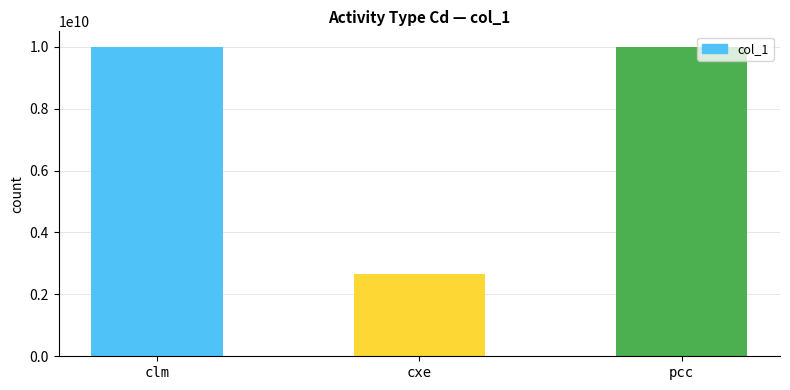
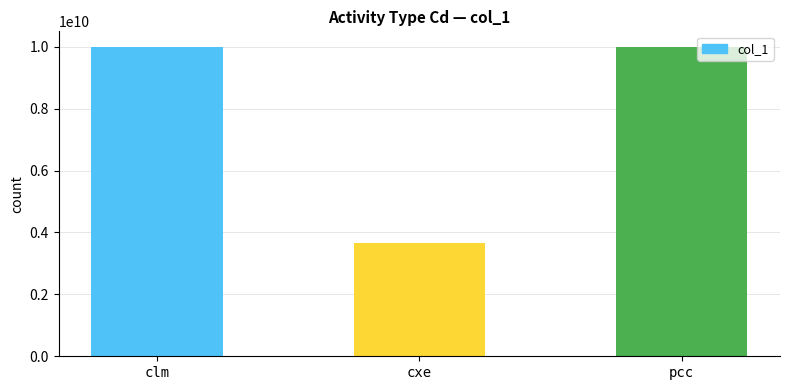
cxe: 2600000000 -> 3700000000
